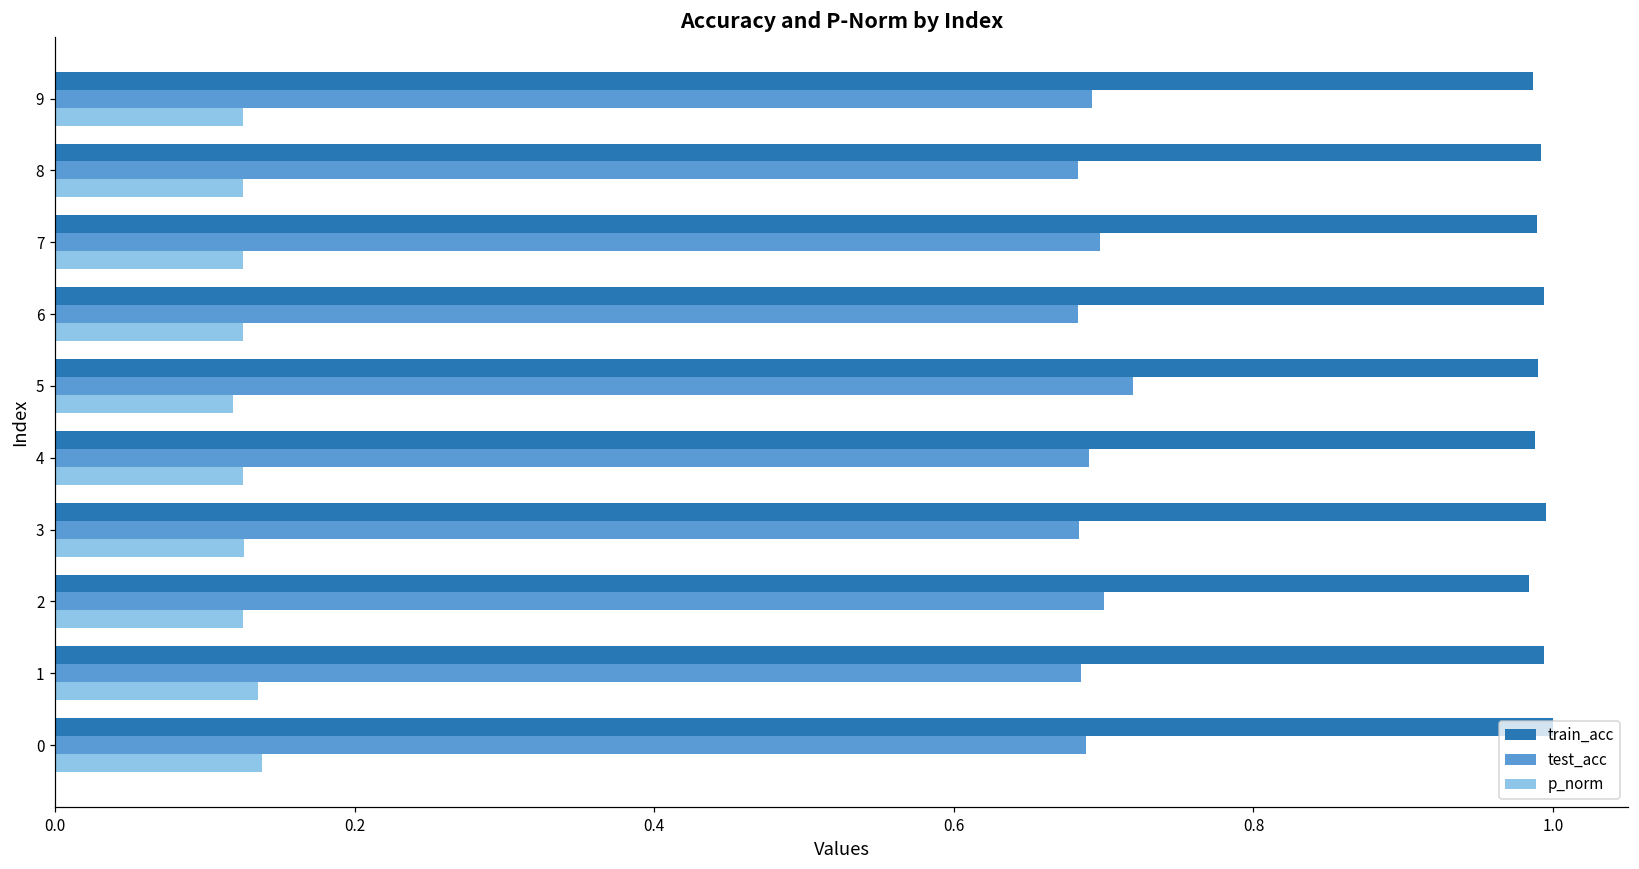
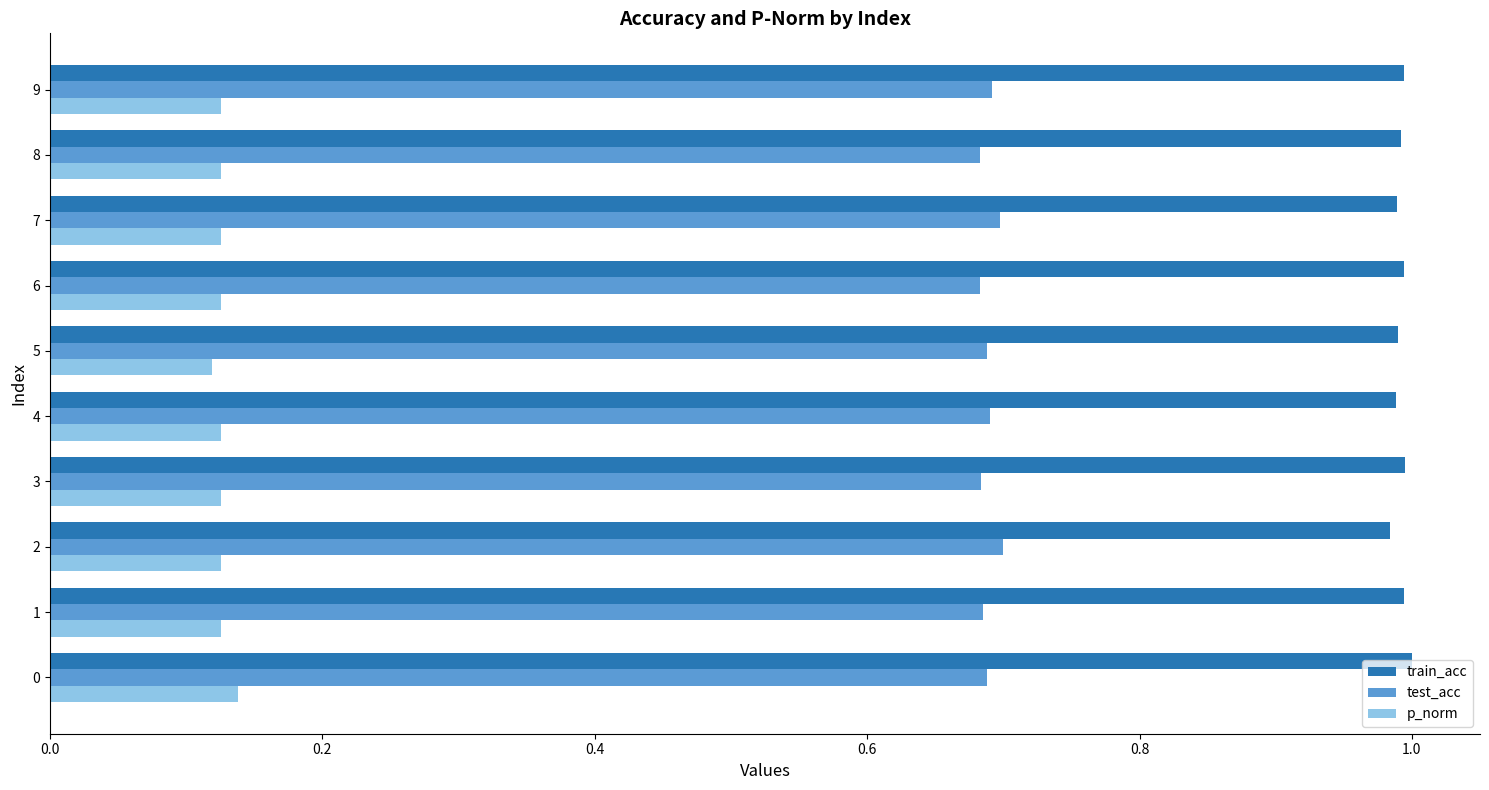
train_acc, 9: 0.987 -> 0.994
test_acc, 5: 0.719 -> 0.688
p_norm, 1: 0.135 -> 0.126
